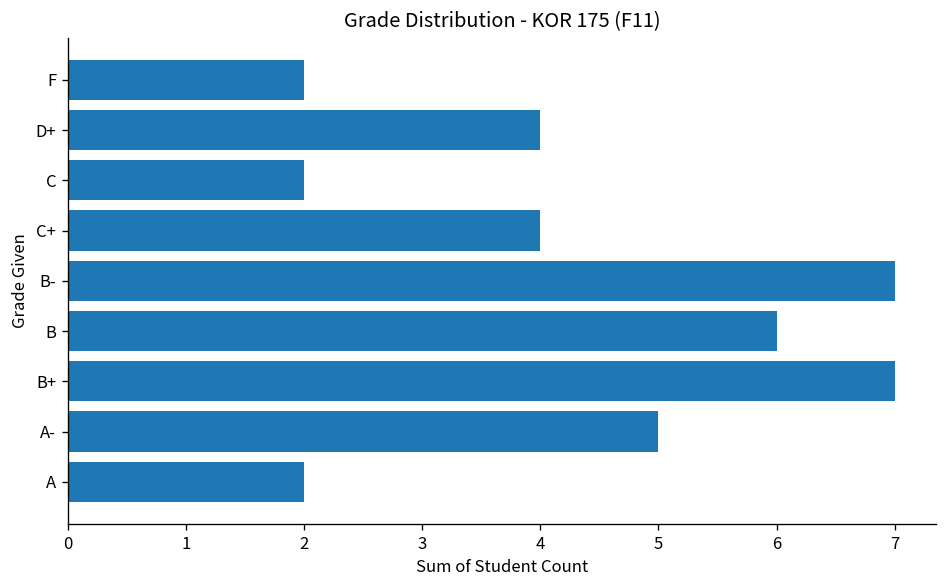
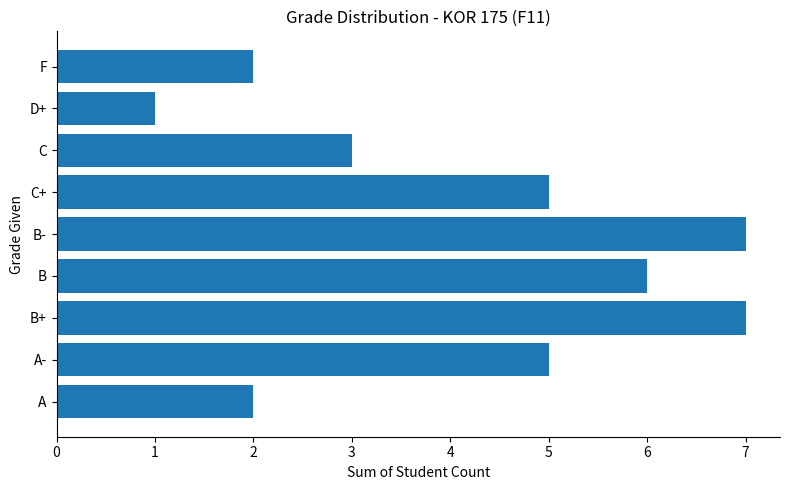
D+: 4 -> 1
C: 2 -> 3
C+: 4 -> 5
